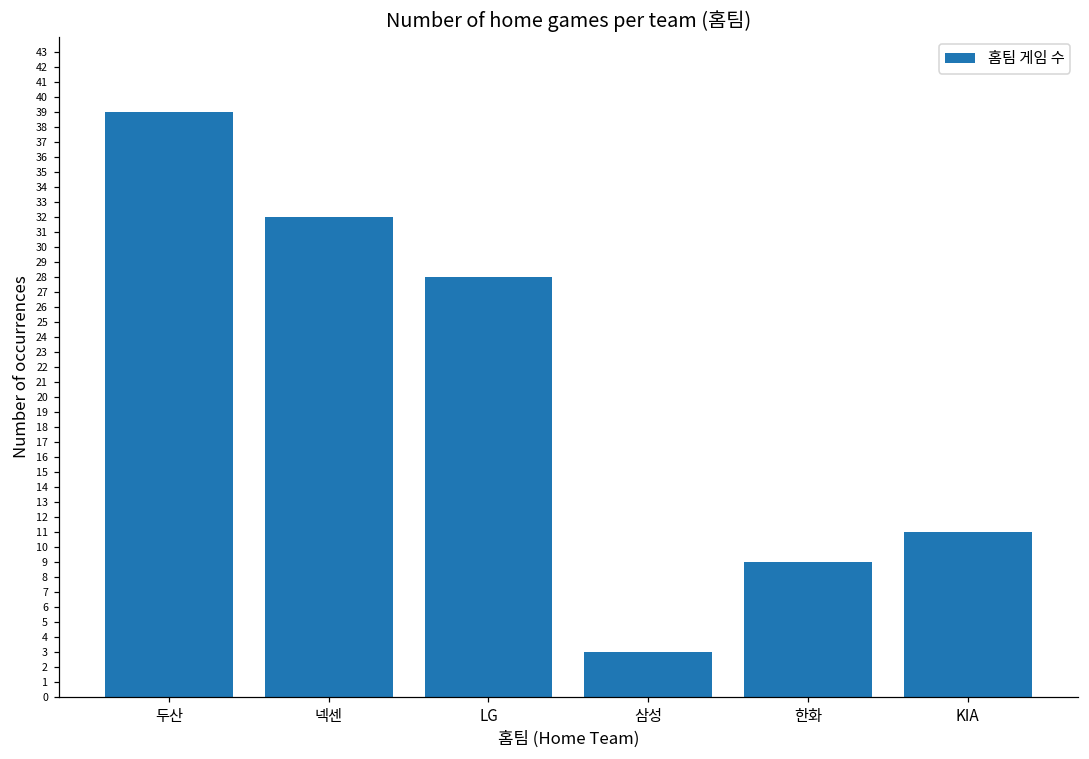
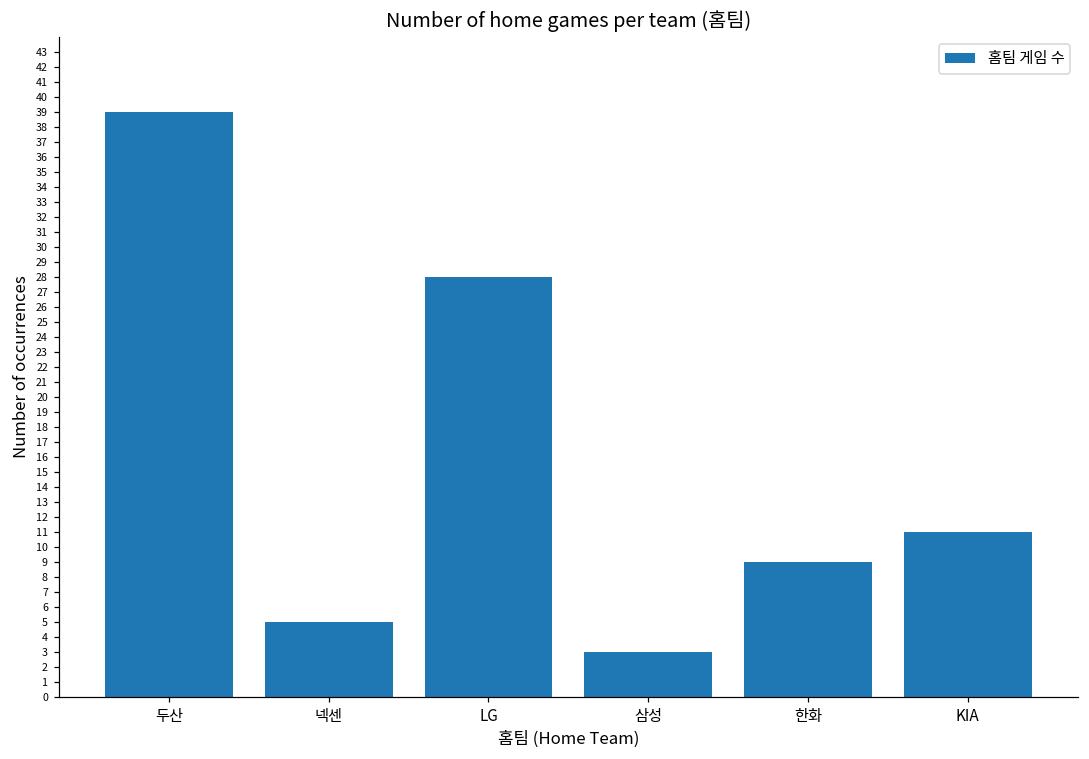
넥센: 32 -> 5
